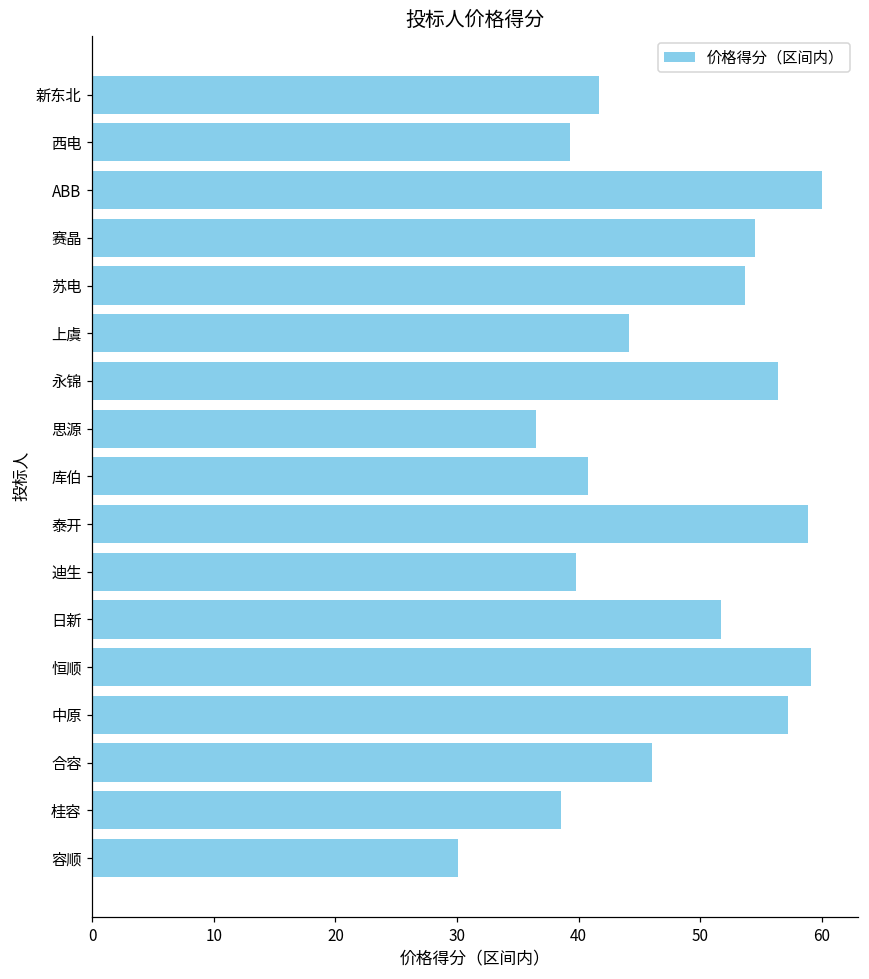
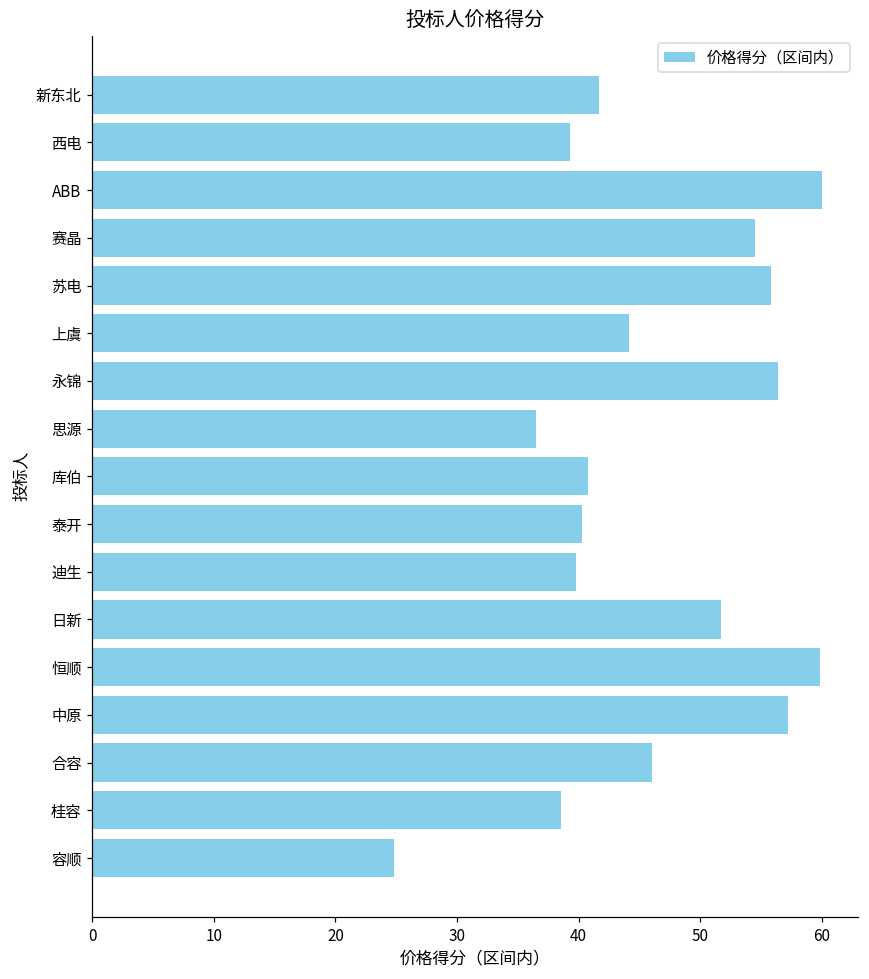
苏电: 53.7 -> 55.8
泰开: 58.9 -> 40.3
恒顺: 59.1 -> 59.9
容顺: 30.1 -> 24.8
